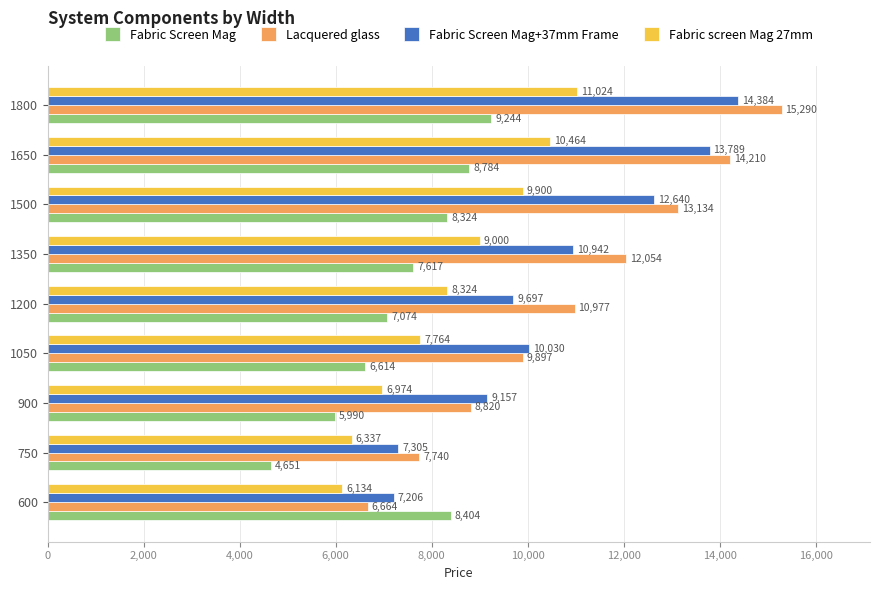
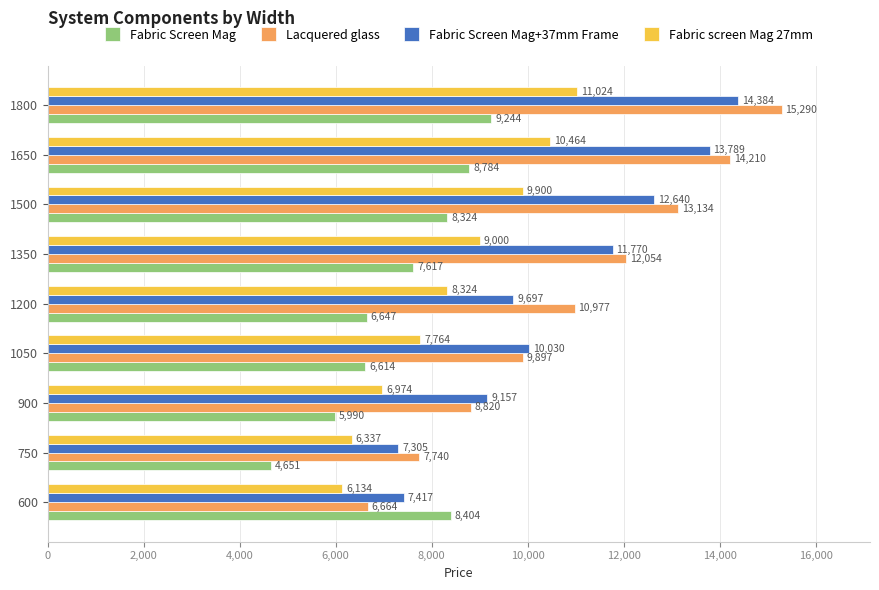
Fabric Screen Mag+37mm Frame, 1350: 10,942 -> 11,770
Fabric Screen Mag, 1200: 7,074 -> 6,647
Fabric Screen Mag+37mm Frame, 600: 7,206 -> 7,417
